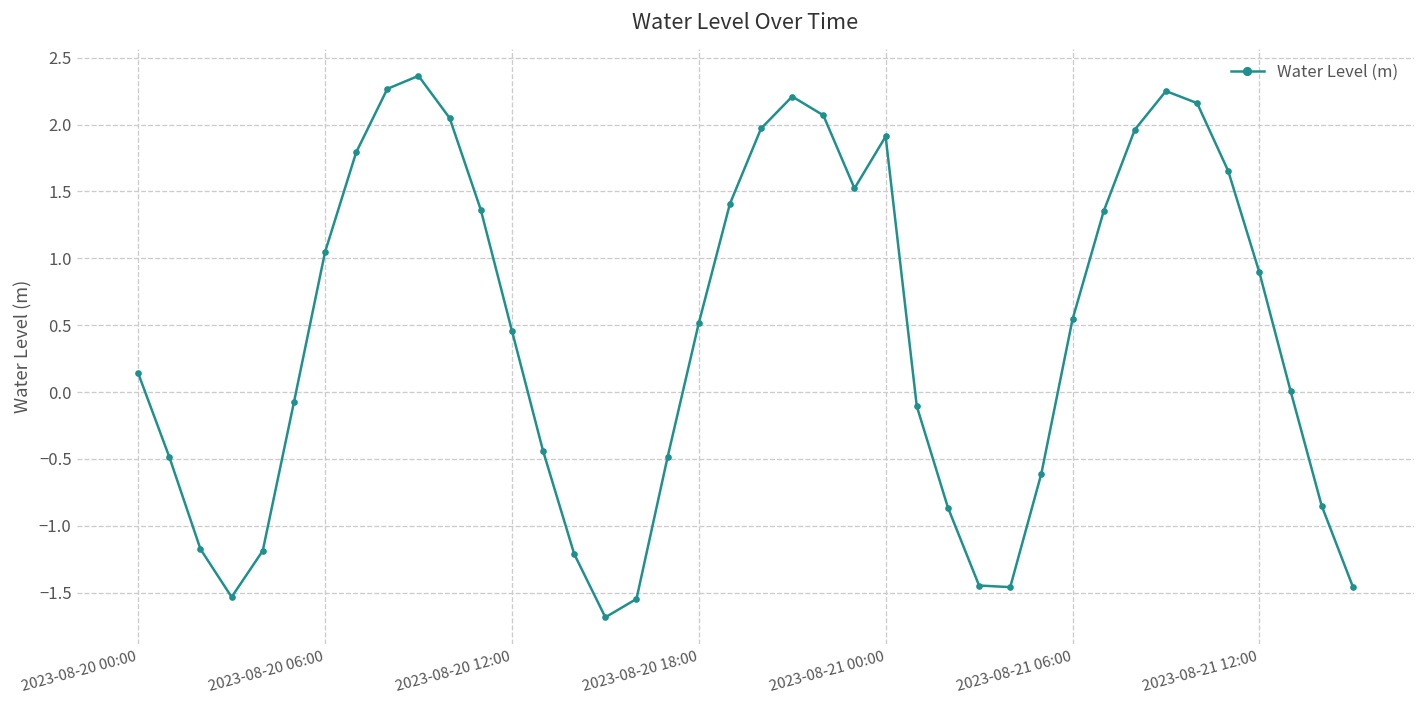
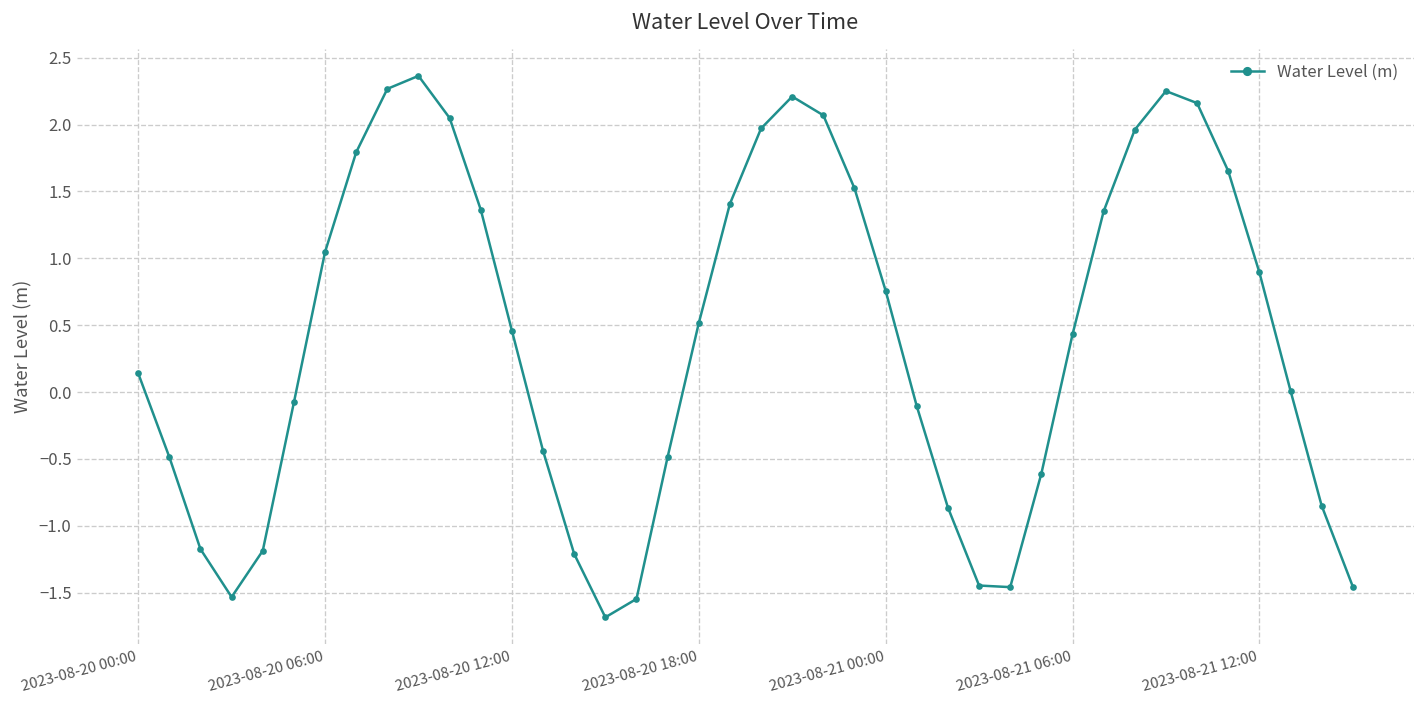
2023-08-21 00:00: 1.91 -> 0.76
2023-08-21 06:00: 0.54 -> 0.43
